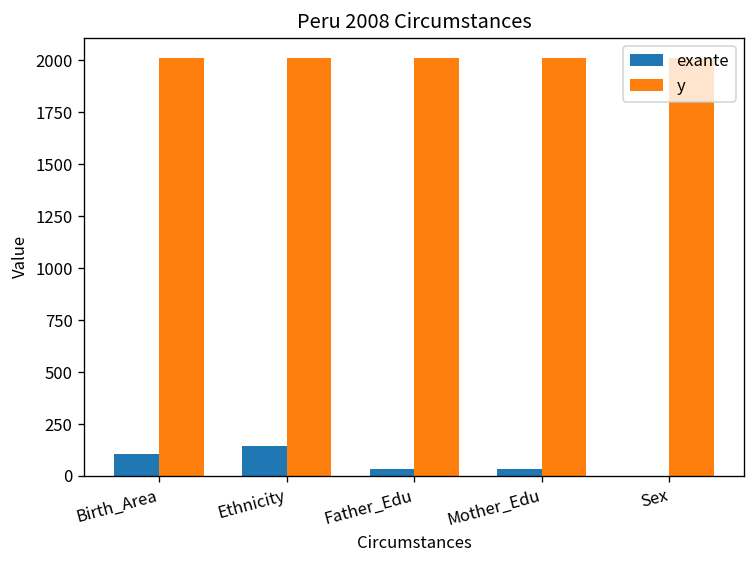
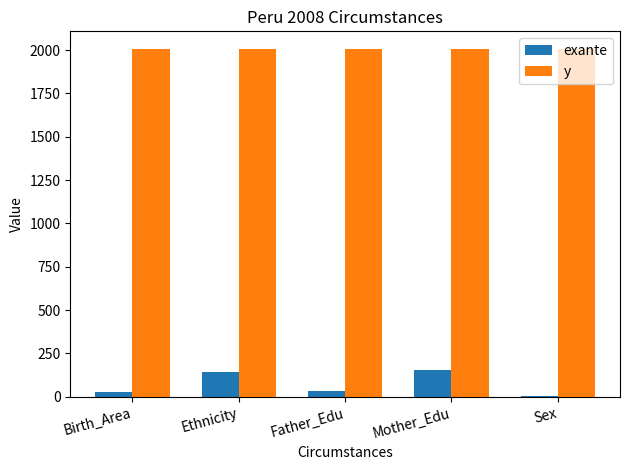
exante, Birth_Area: 110 -> 20
exante, Mother_Edu: 30 -> 160
